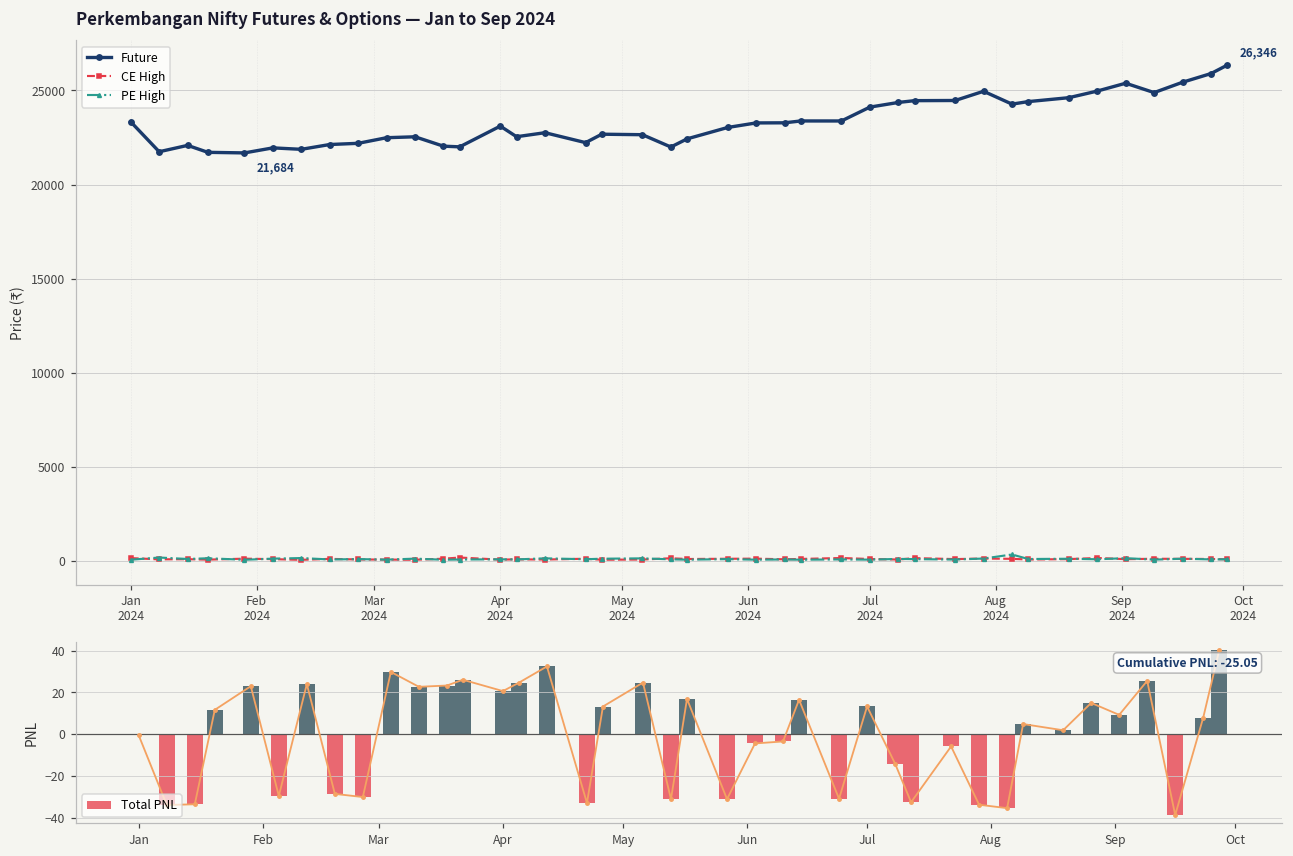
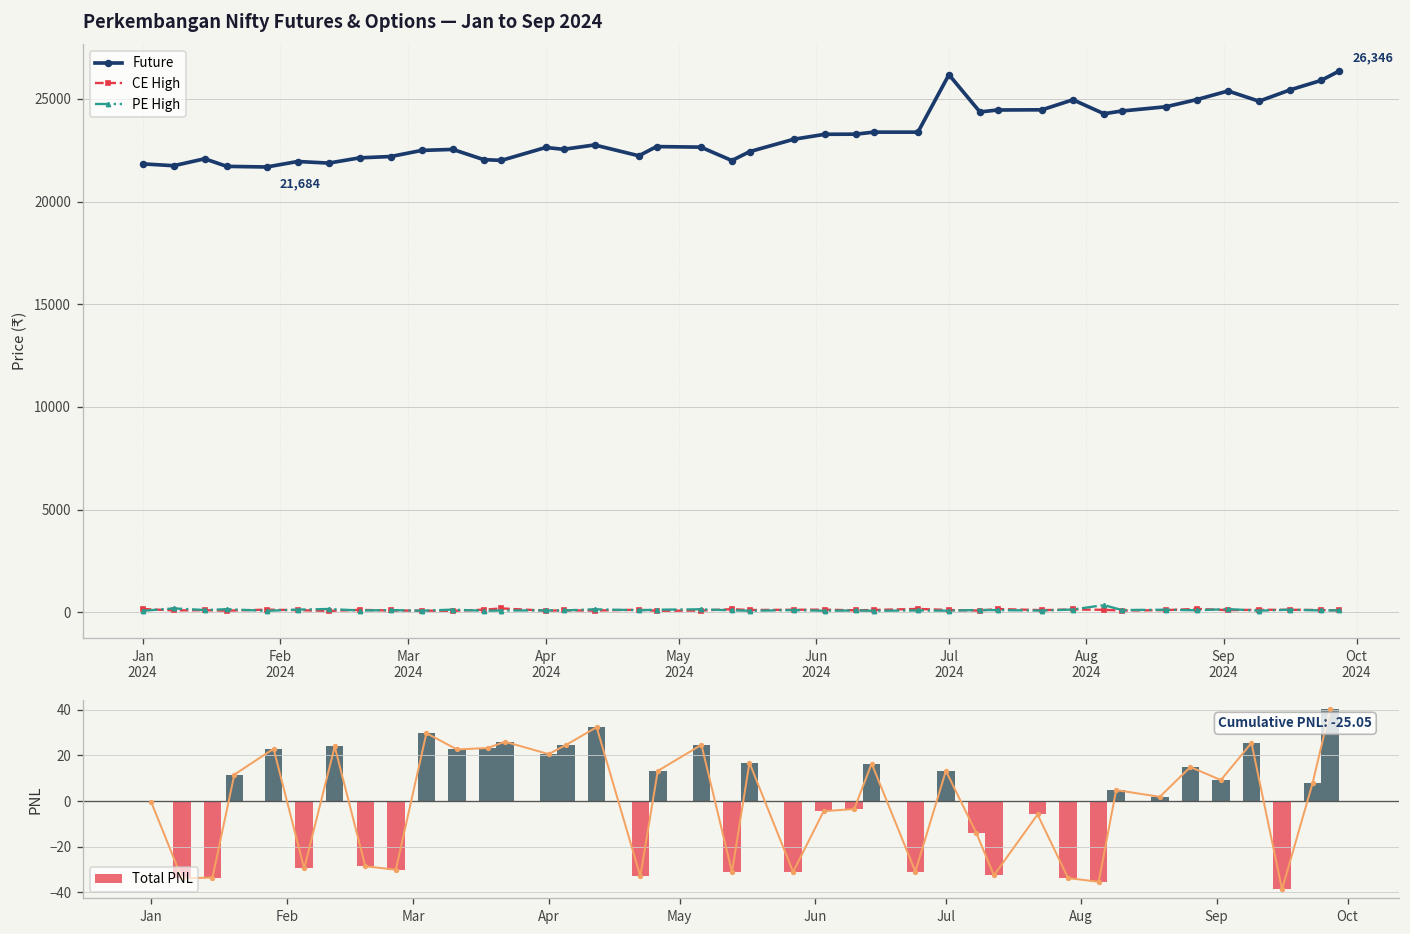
Perkembangan Nifty Futures & Options — Jan to Sep 2024, Future, Jan 2024: 23300 -> 21800
Perkembangan Nifty Futures & Options — Jan to Sep 2024, Future, Apr 2024: 23100 -> 22600
Perkembangan Nifty Futures & Options — Jan to Sep 2024, Future, Jul 2024: 24100 -> 26200
